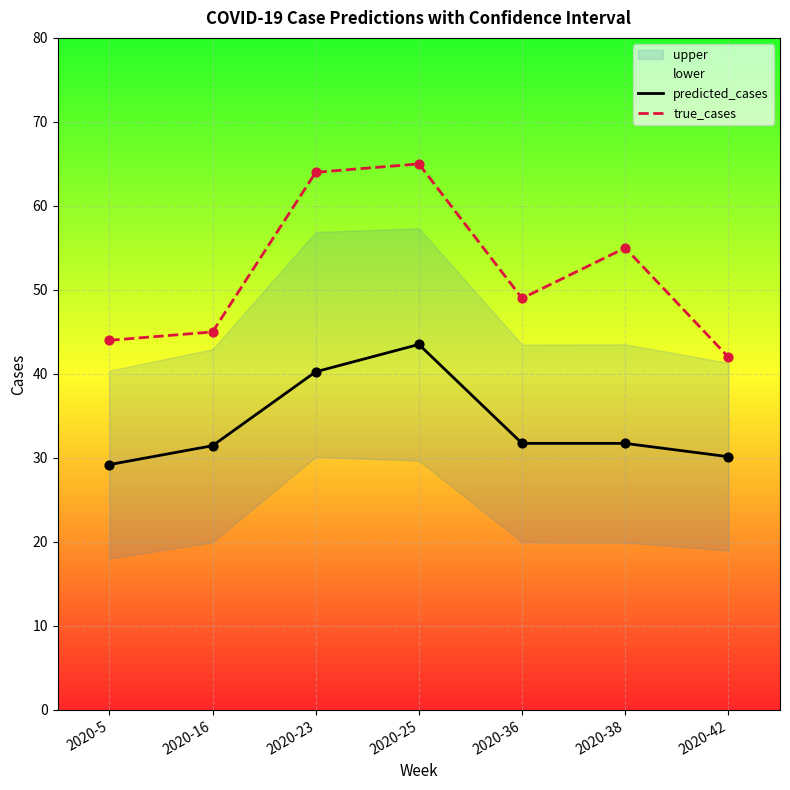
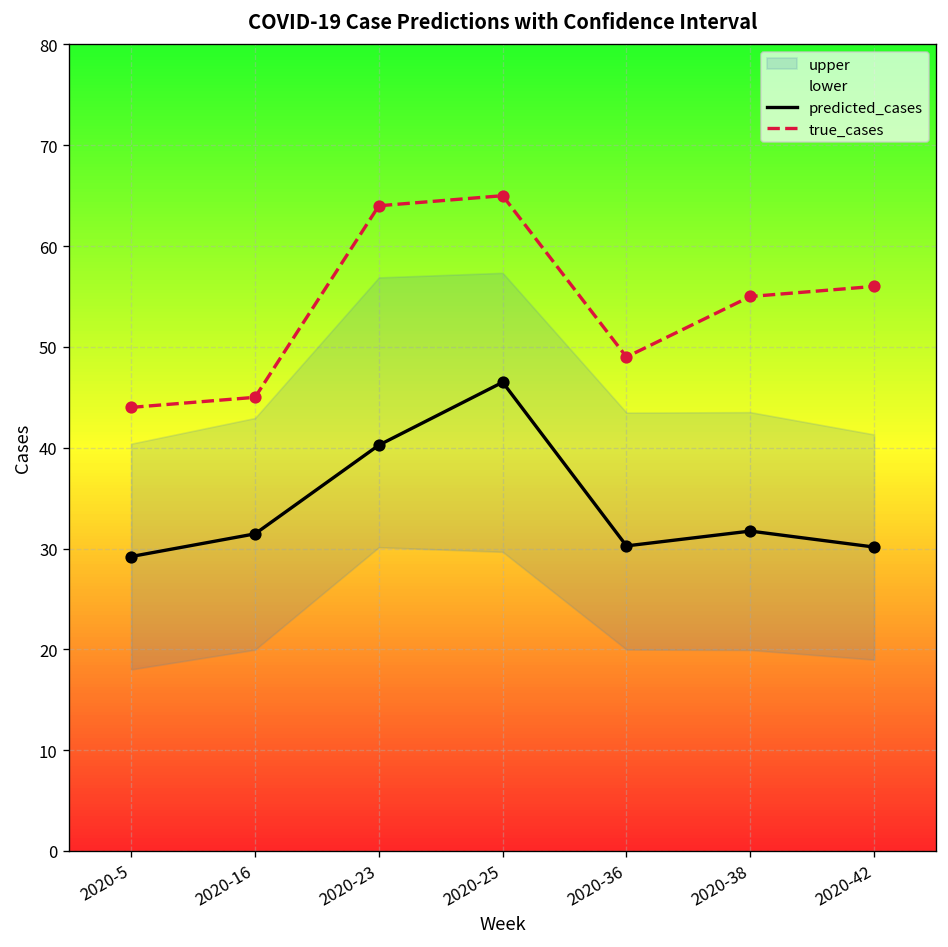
predicted_cases, 2020-25: 44 -> 46
predicted_cases, 2020-36: 32 -> 30
true_cases, 2020-42: 42 -> 56
